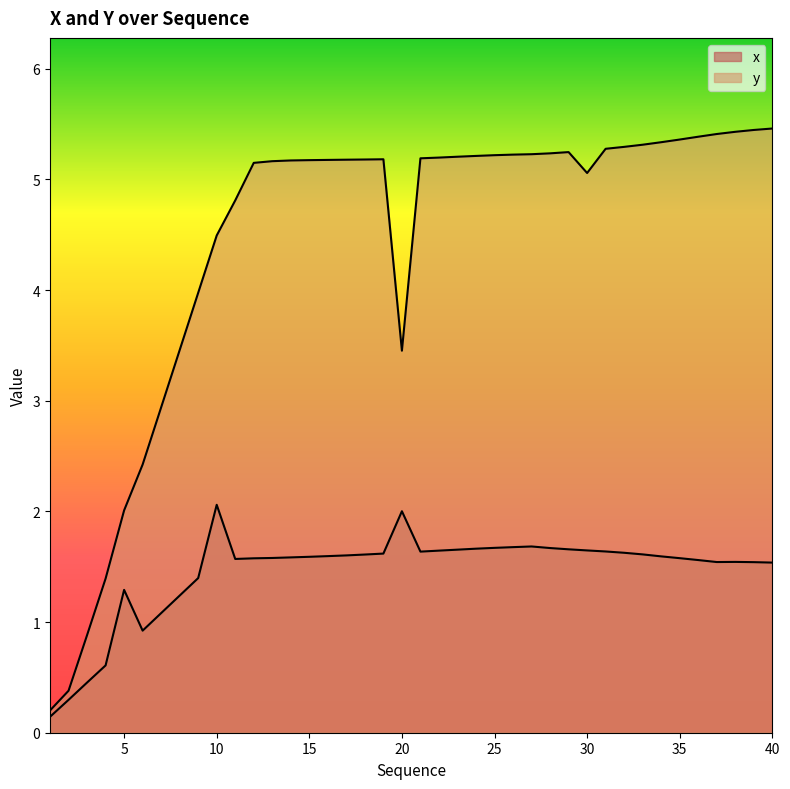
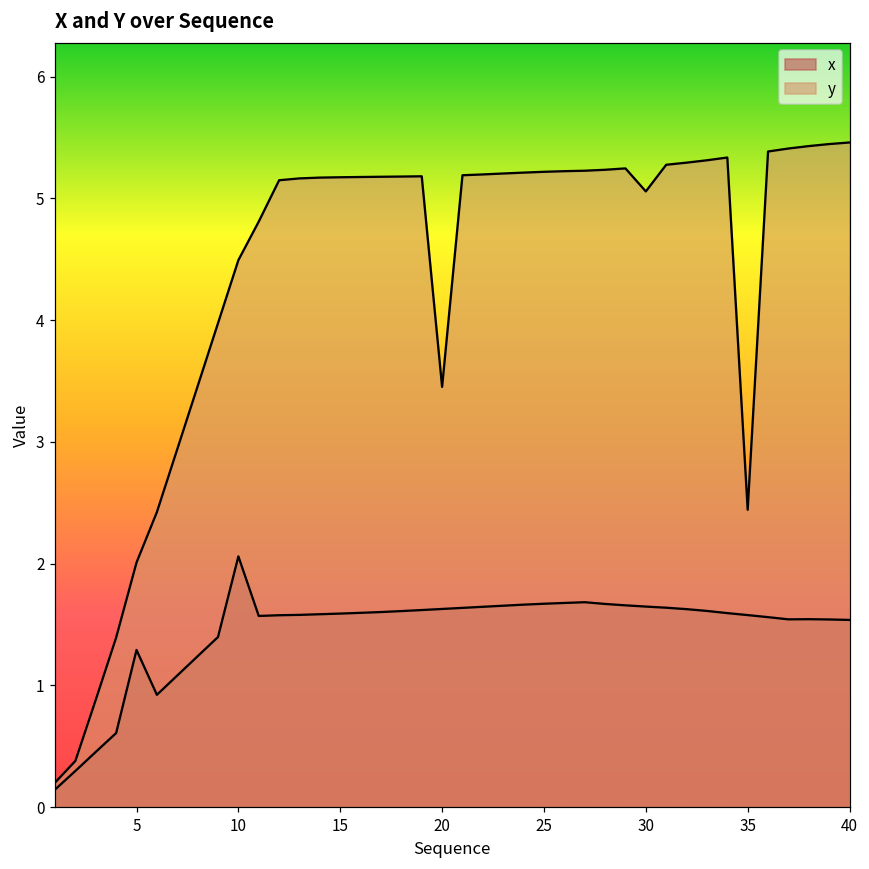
x, 20: 2.00 -> 1.63
y, 35: 5.36 -> 2.44
